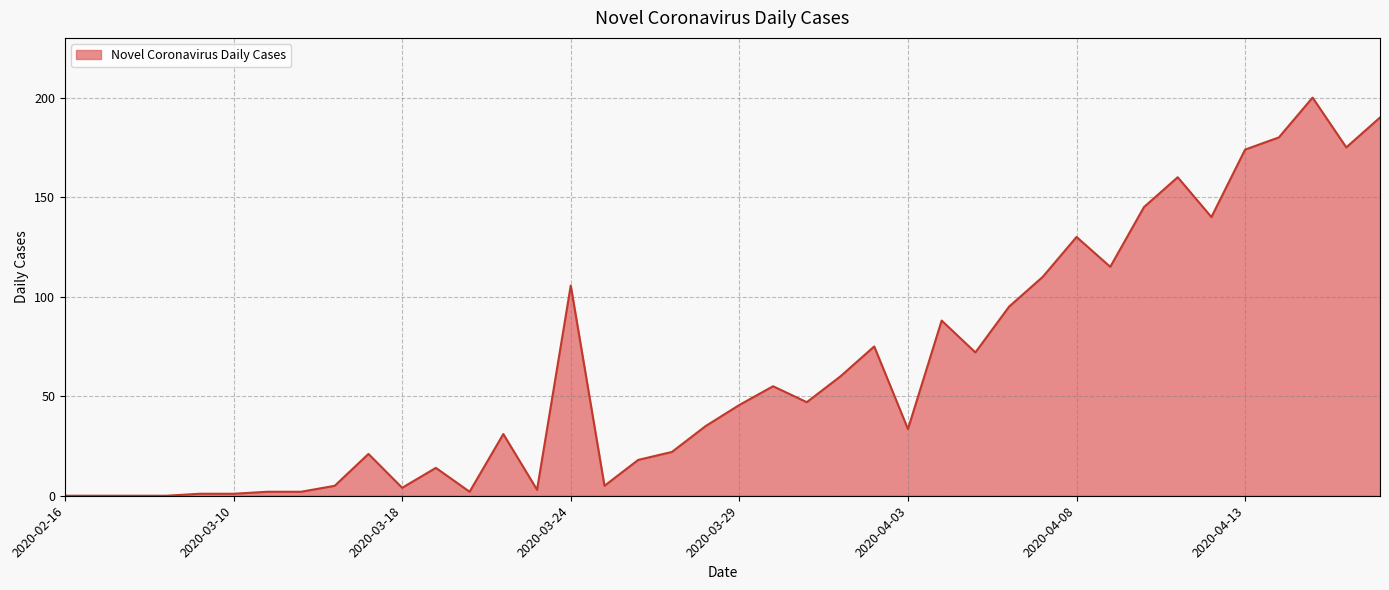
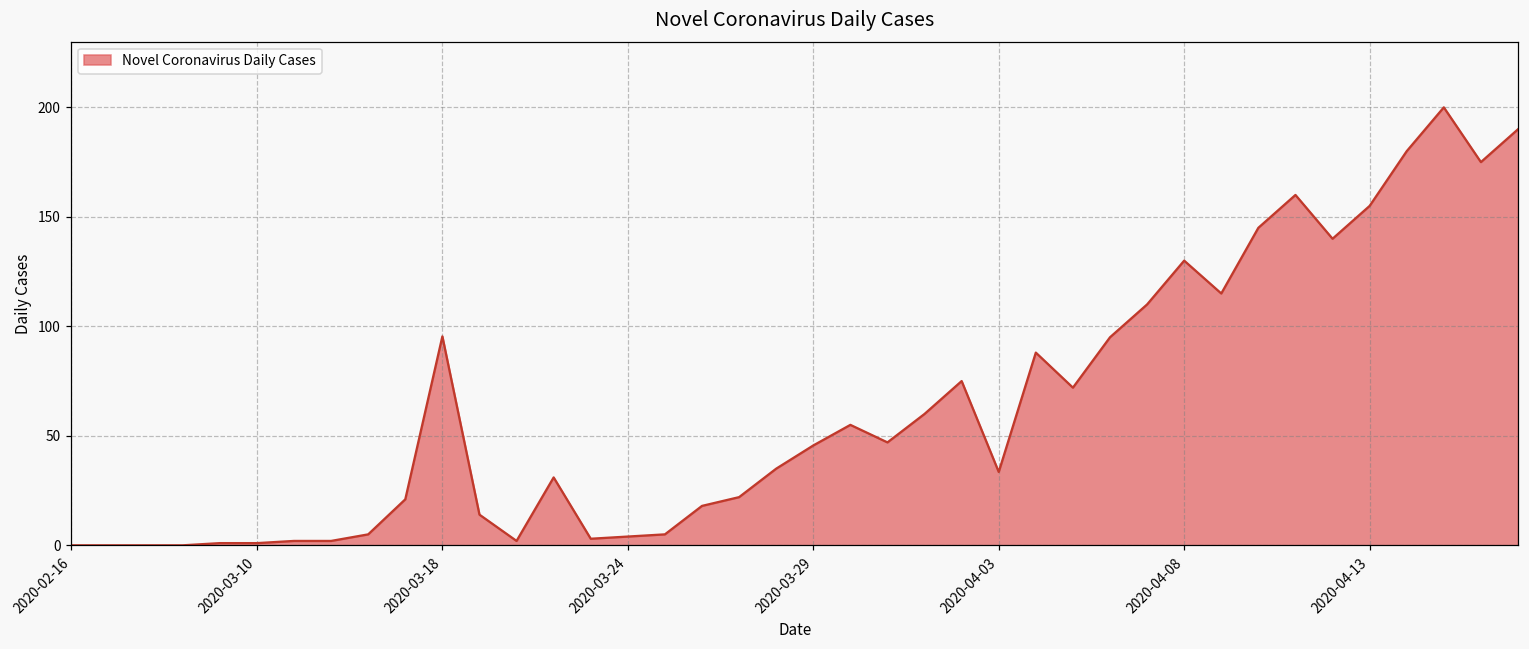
2020-03-18: 4 -> 95
2020-03-24: 106 -> 4
2020-04-13: 174 -> 155
